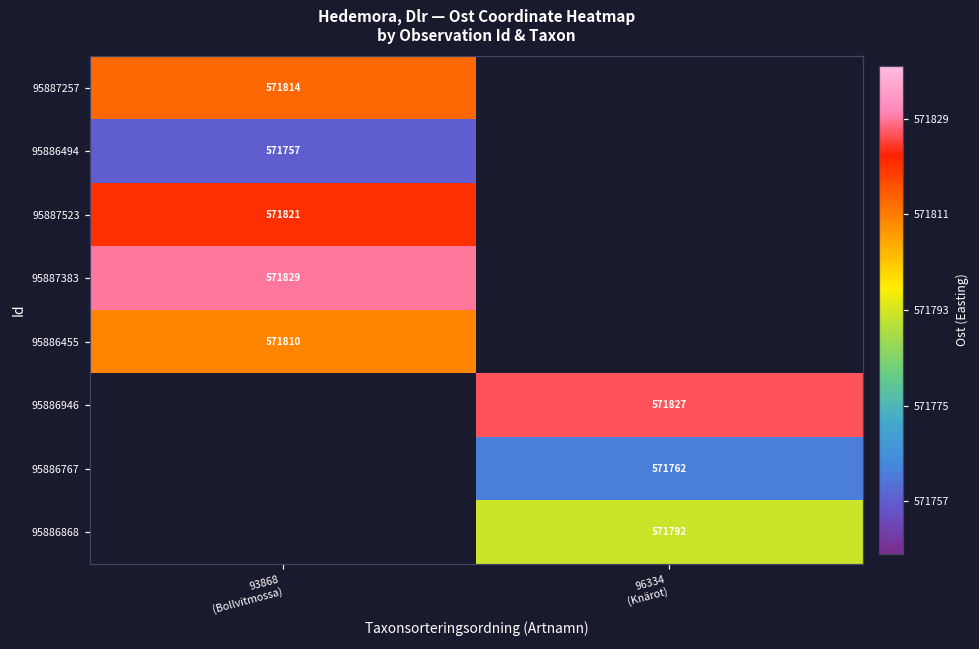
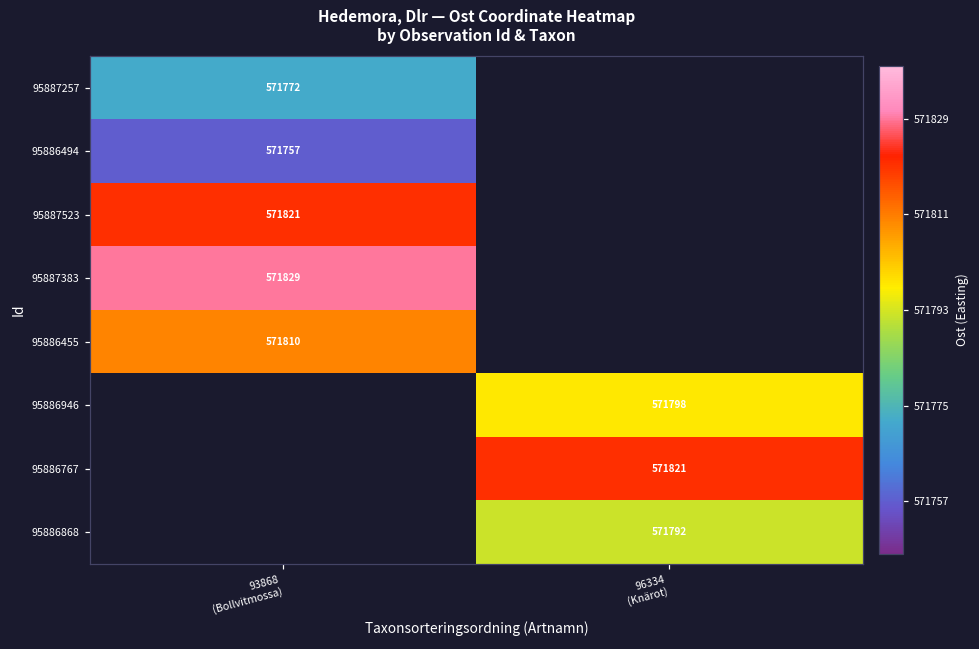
95887257, 93868 (Bollvitmossa): 571814 -> 571772
95886946, 96334 (Knärot): 571827 -> 571798
95886767, 96334 (Knärot): 571762 -> 571821
